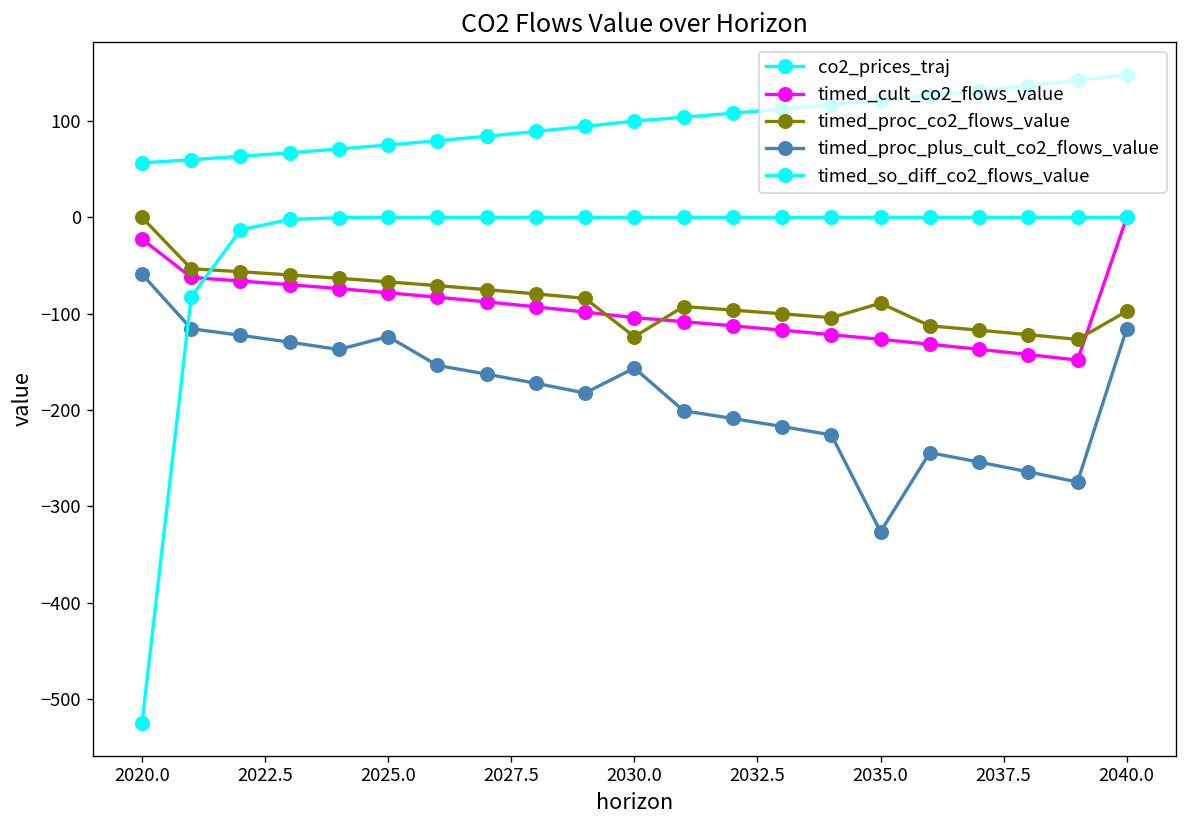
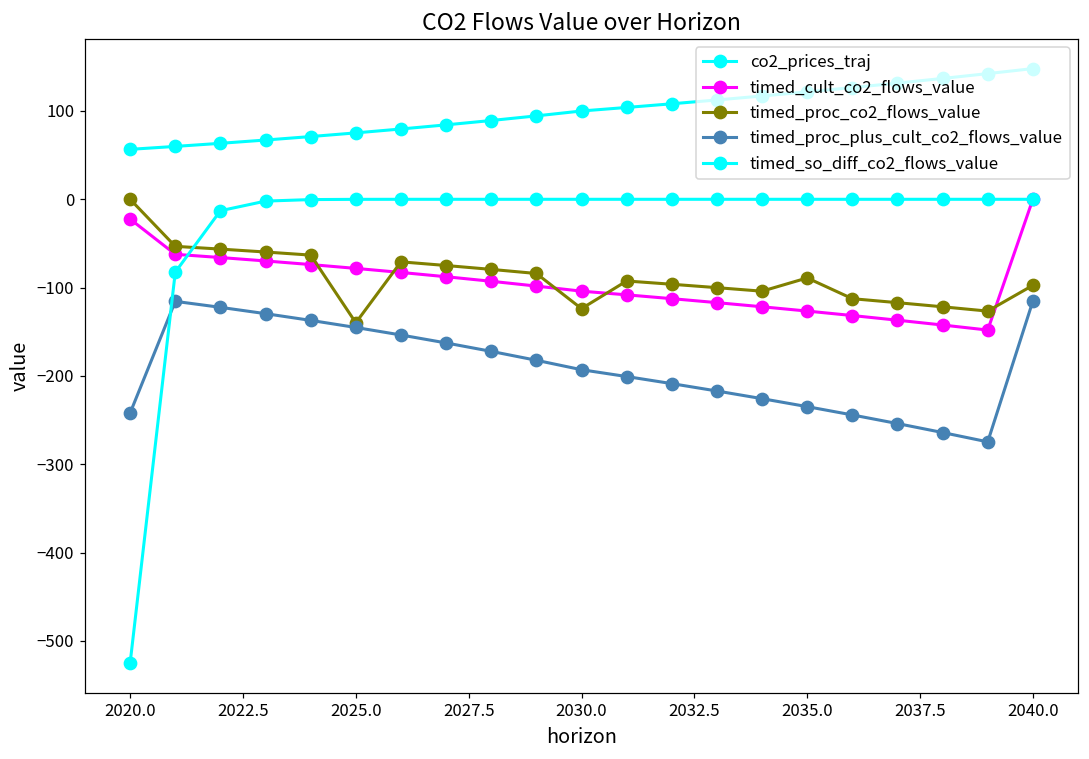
timed_proc_plus_cult_co2_flows_value, 2020.0: -60 -> -240
timed_proc_co2_flows_value, 2025.0: -70 -> -140
timed_proc_plus_cult_co2_flows_value, 2025.0: -120 -> -150
timed_proc_plus_cult_co2_flows_value, 2030.0: -160 -> -190
timed_proc_plus_cult_co2_flows_value, 2035.0: -330 -> -230
